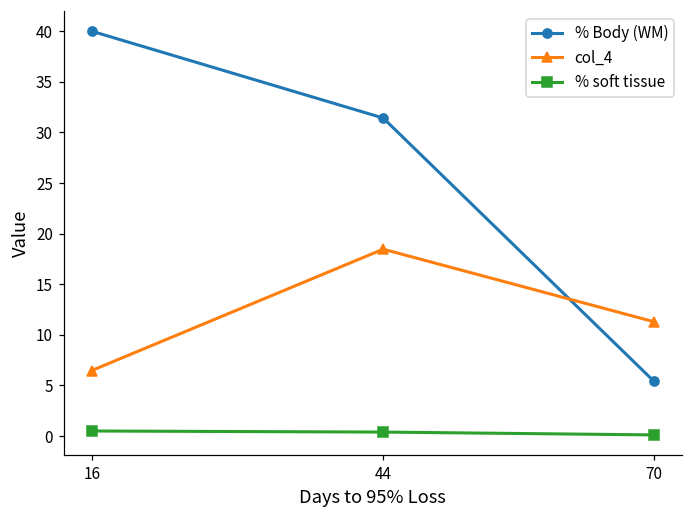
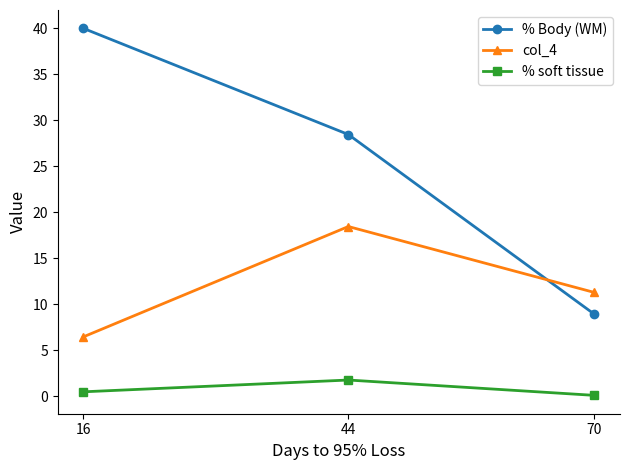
% Body (WM), 44: 31 -> 28
% soft tissue, 44: 0 -> 2
% Body (WM), 70: 5 -> 9
